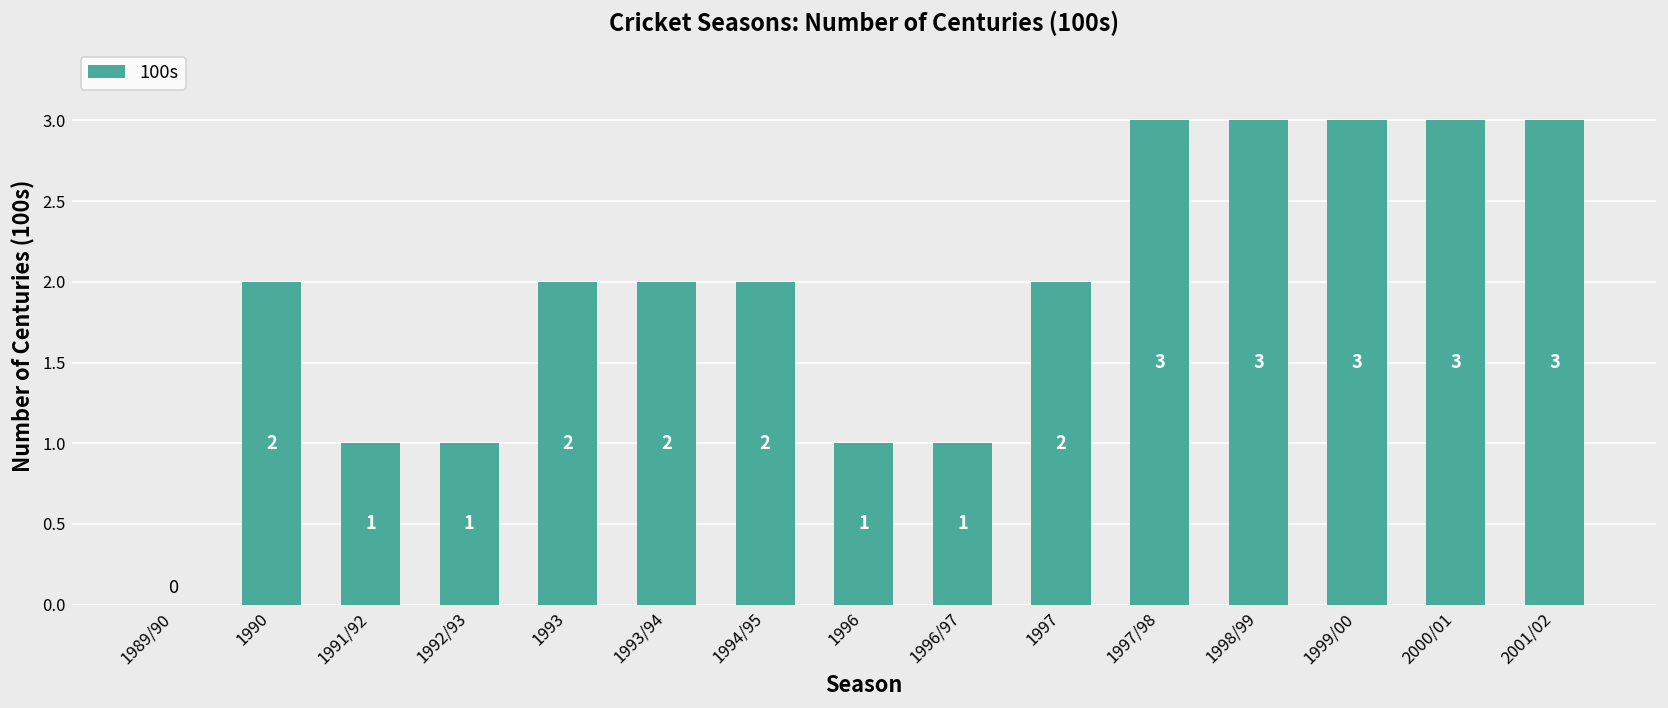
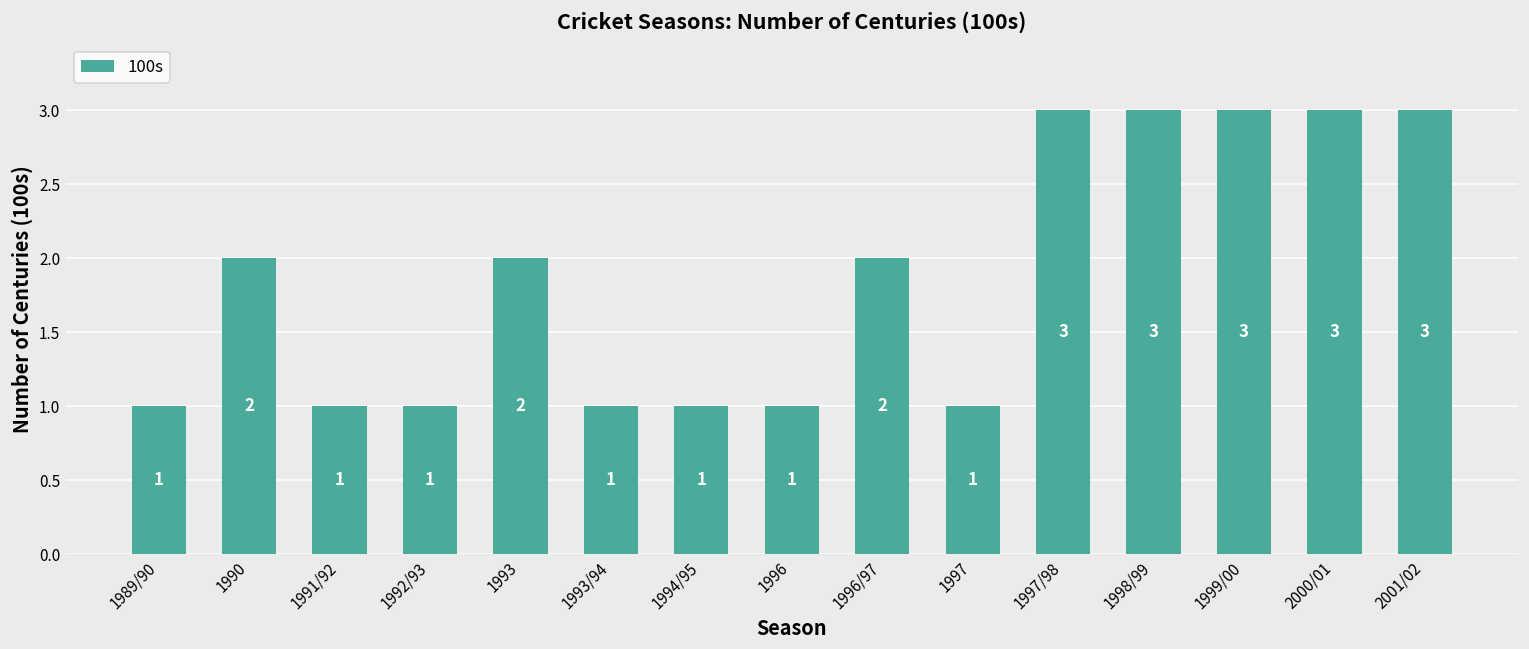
1989/90: 0 -> 1
1993/94: 2 -> 1
1994/95: 2 -> 1
1996/97: 1 -> 2
1997: 2 -> 1
